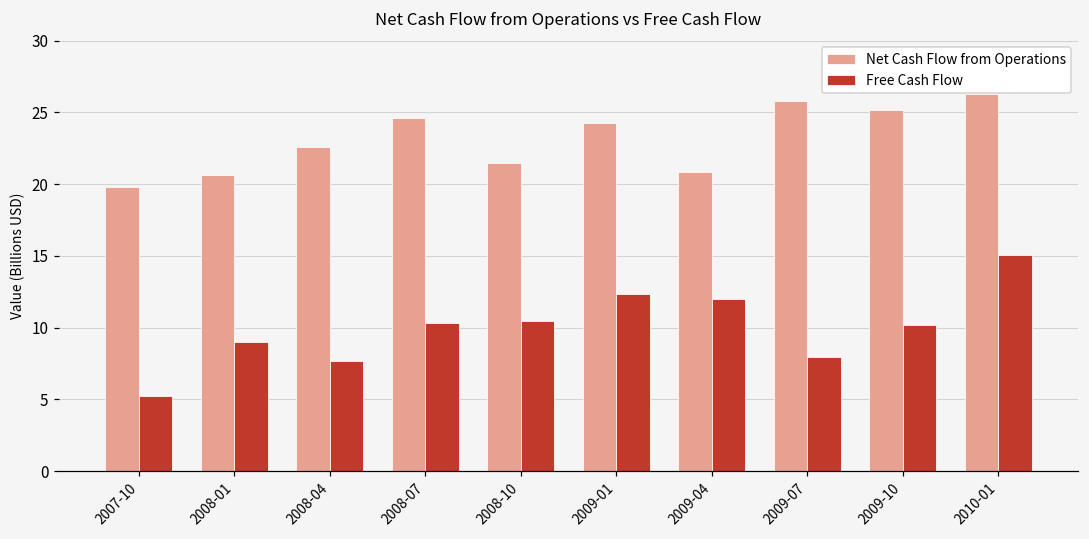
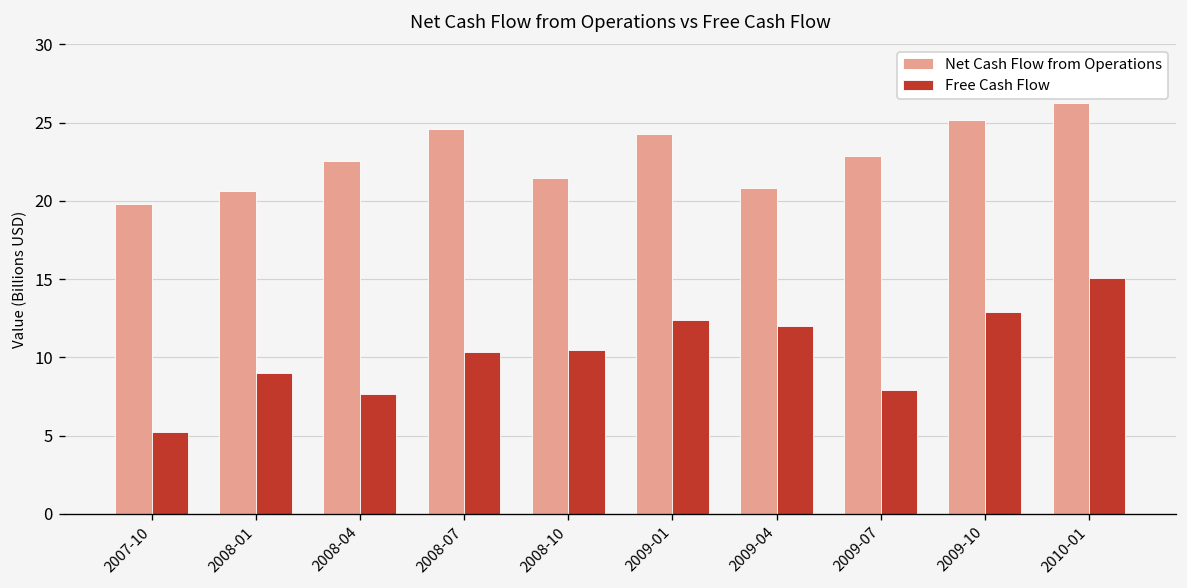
Net Cash Flow from Operations, 2009-07: 25.8 -> 22.9
Free Cash Flow, 2009-10: 10.2 -> 12.9
